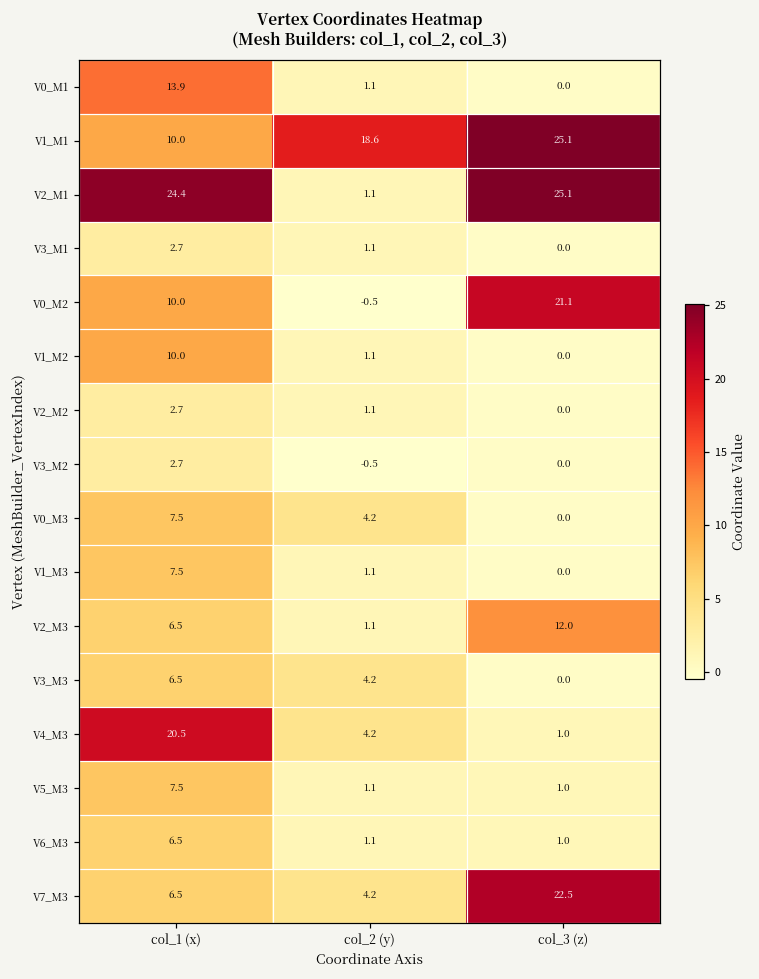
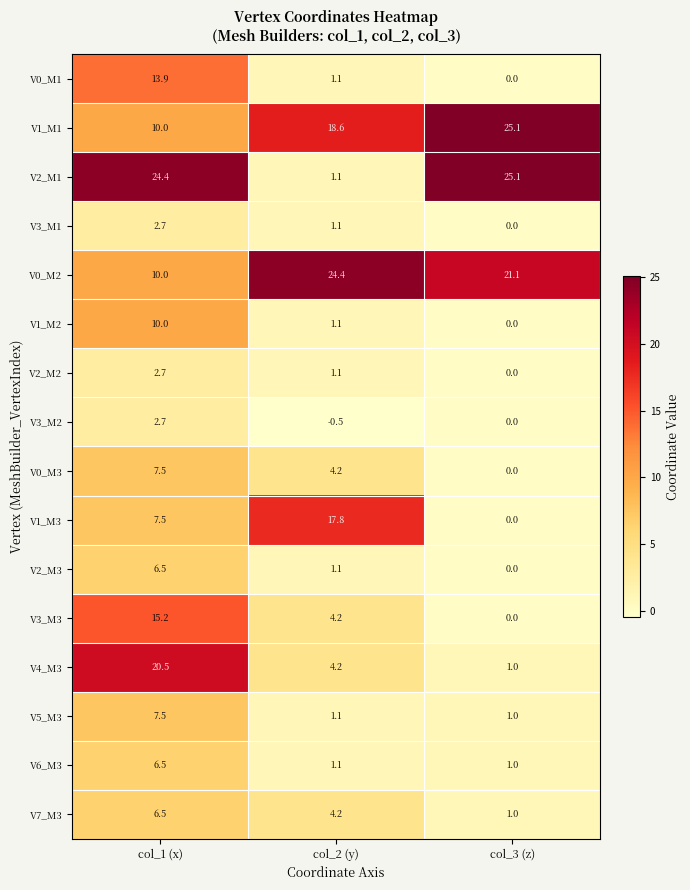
V0_M2, col_2 (y): -0.5 -> 24.4
V1_M3, col_2 (y): 1.1 -> 17.8
V2_M3, col_3 (z): 12.0 -> 0.0
V3_M3, col_1 (x): 6.5 -> 15.2
V7_M3, col_3 (z): 22.5 -> 1.0
